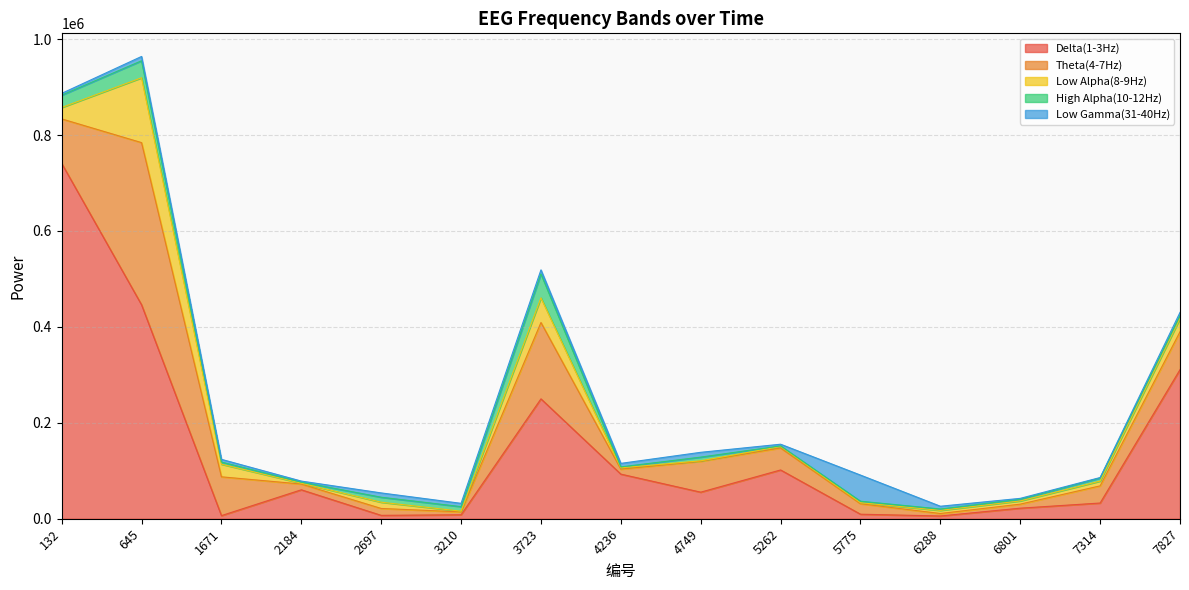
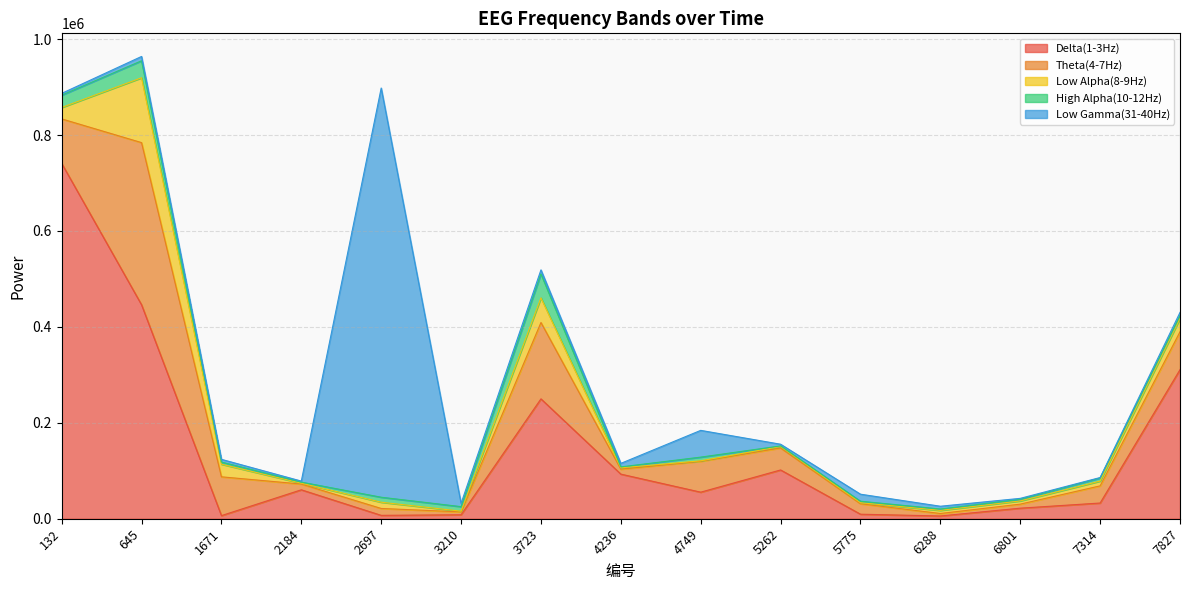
Low Gamma(31-40Hz), 2697: 10000 -> 850000
Low Gamma(31-40Hz), 4749: 10000 -> 60000
Low Gamma(31-40Hz), 5775: 50000 -> 10000
